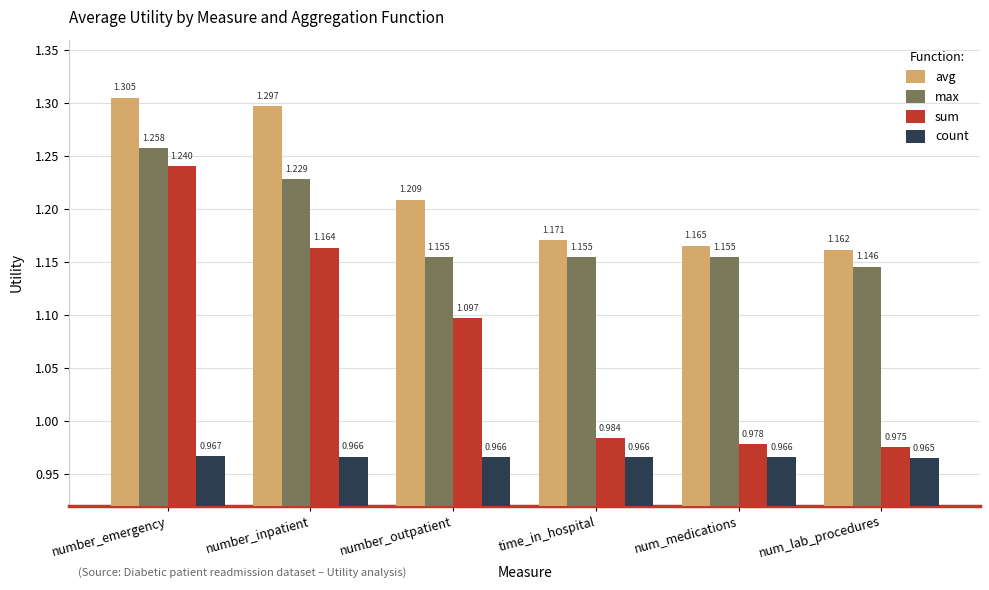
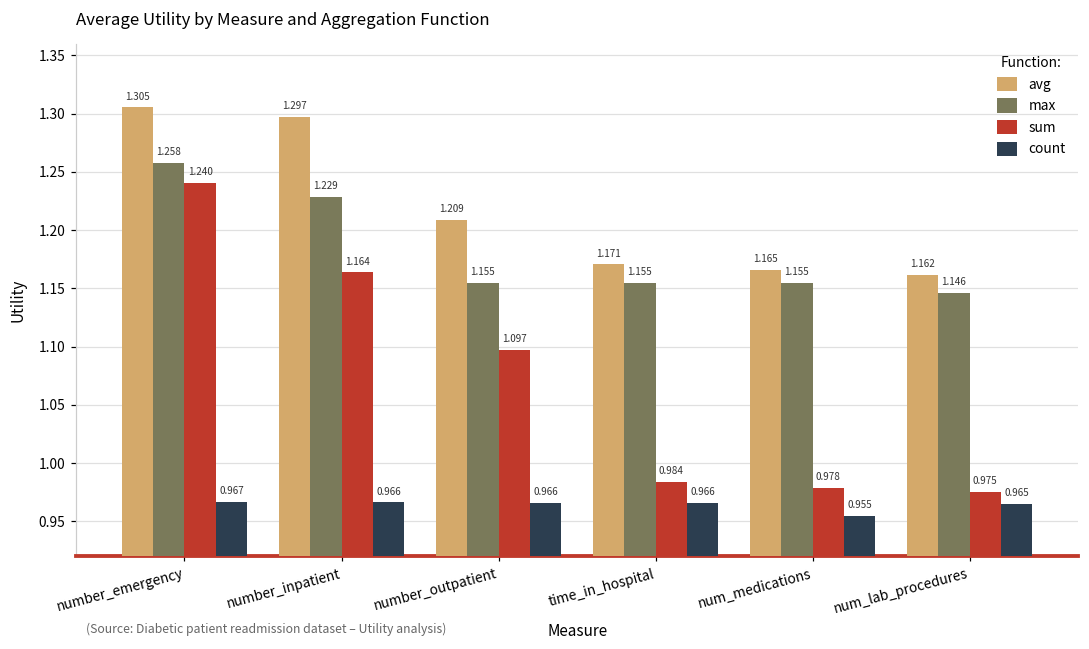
count, num_medications: 0.966 -> 0.955
